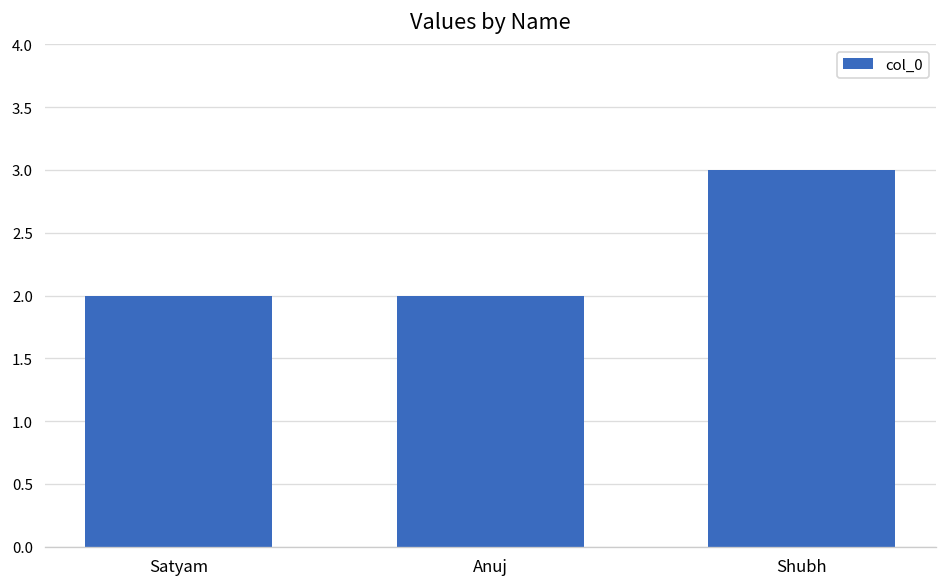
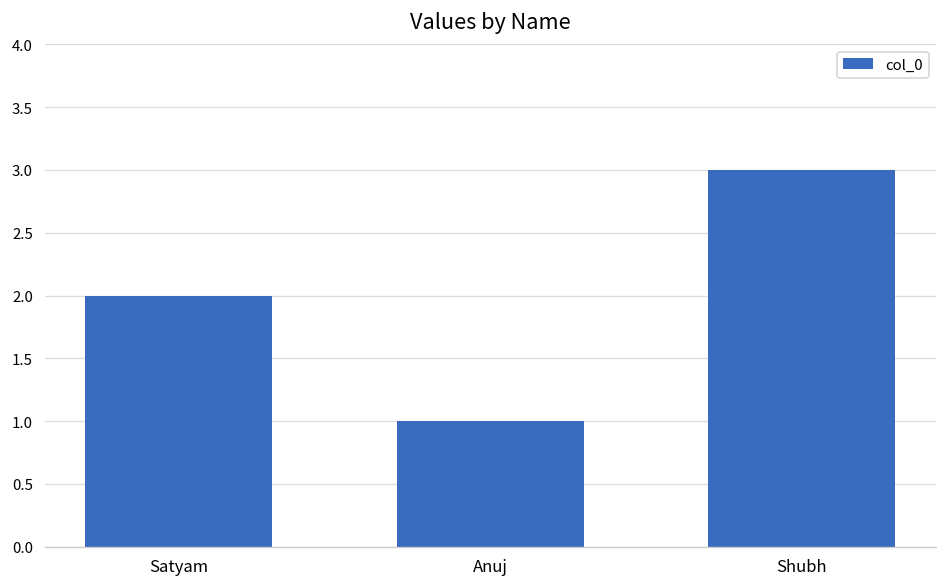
Anuj: 2 -> 1
